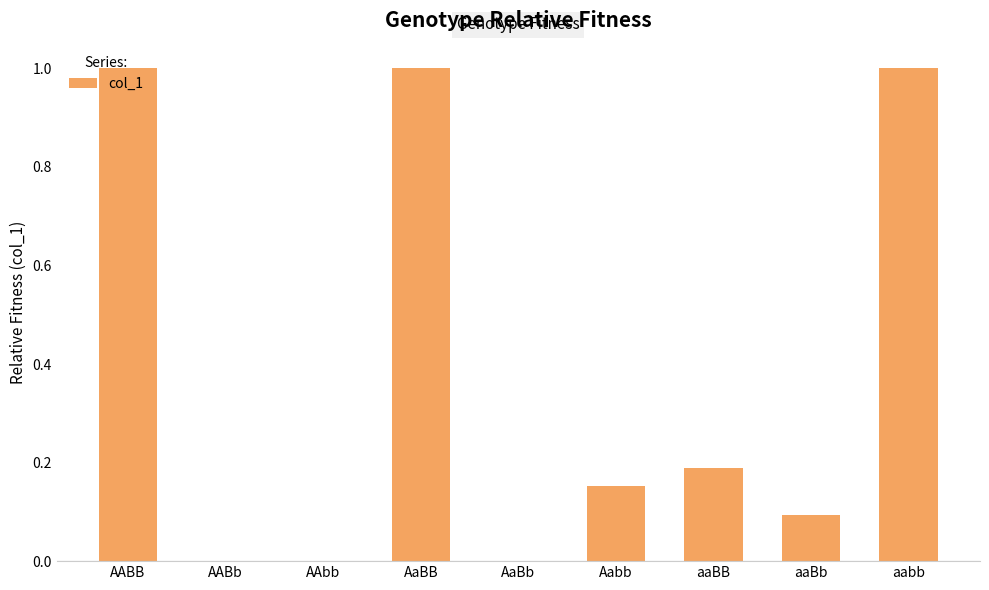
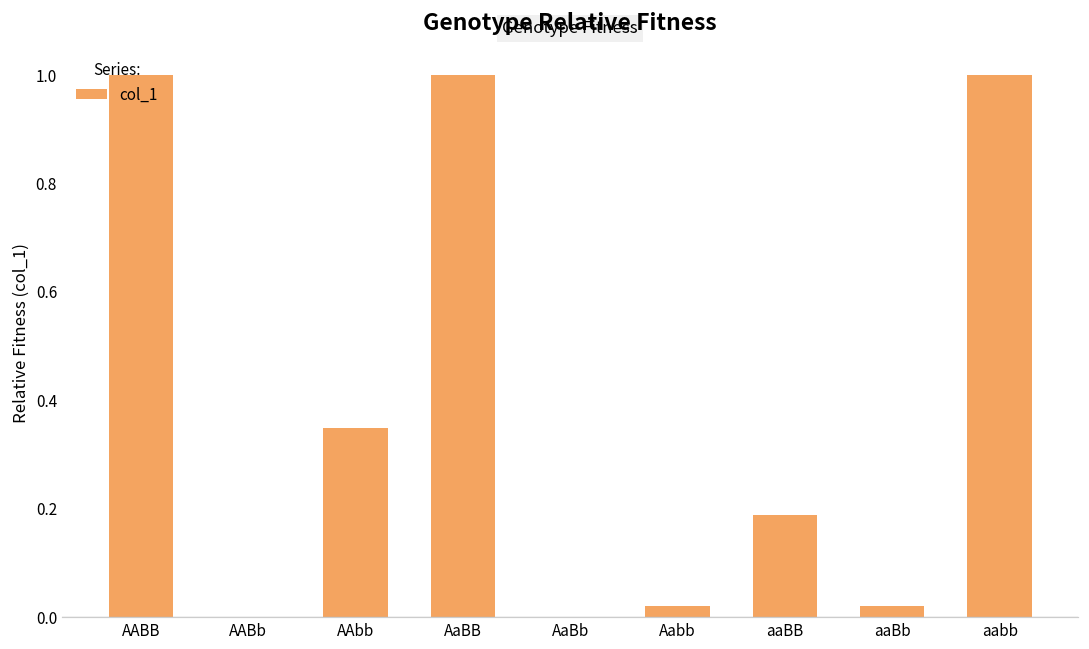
AAbb: 0.00 -> 0.35
Aabb: 0.15 -> 0.02
aaBb: 0.09 -> 0.02
